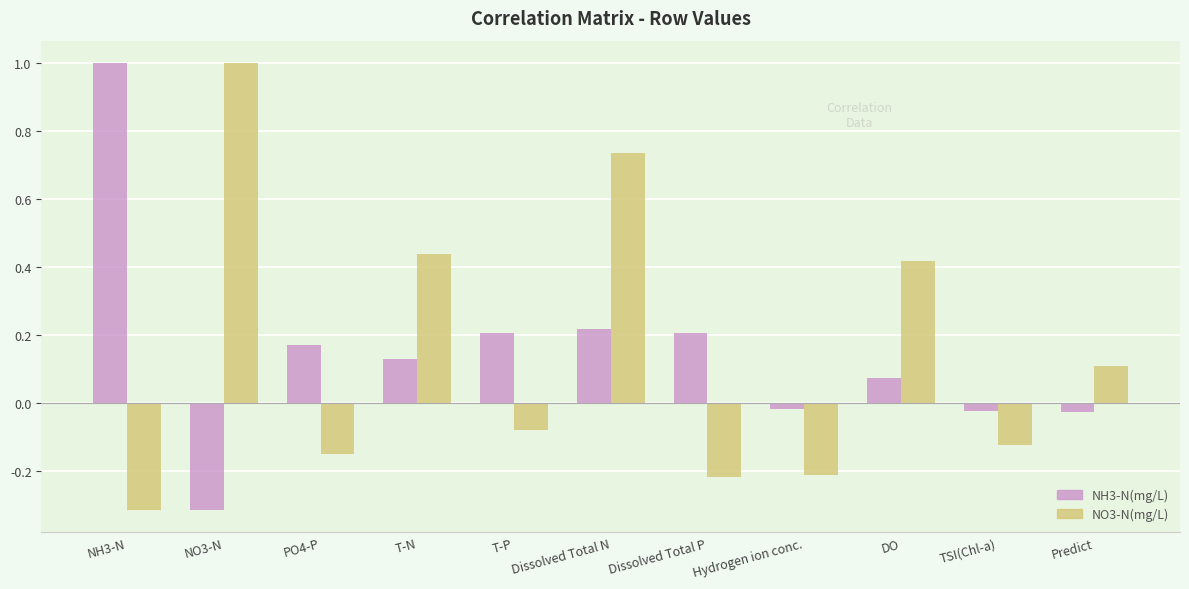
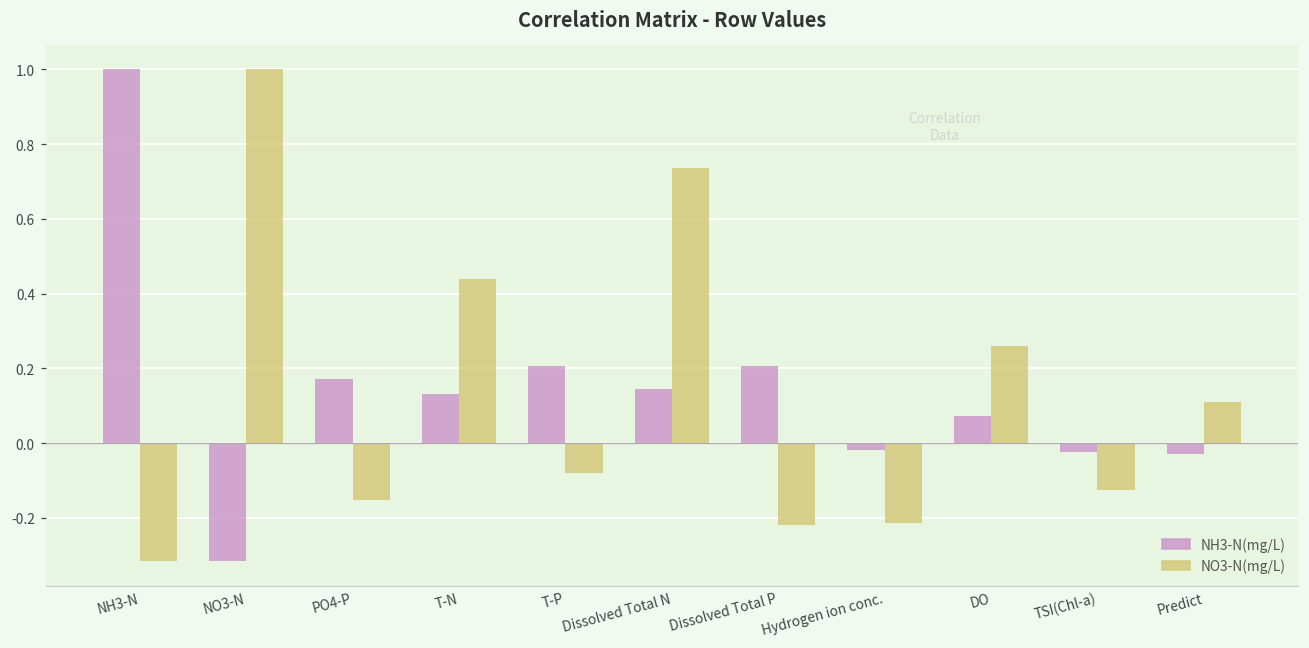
NH3-N(mg/L), Dissolved Total N: 0.22 -> 0.15
NO3-N(mg/L), DO: 0.42 -> 0.26
